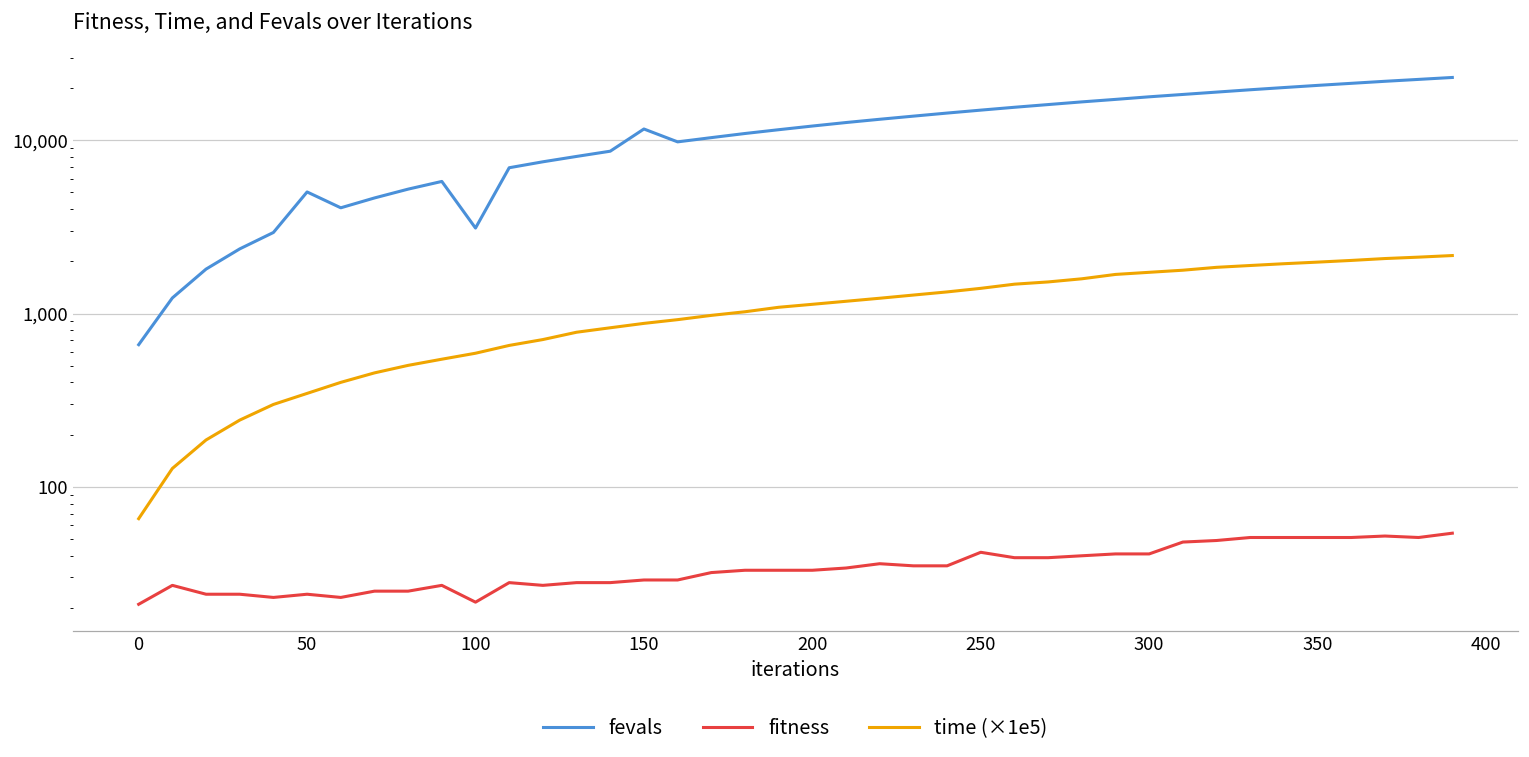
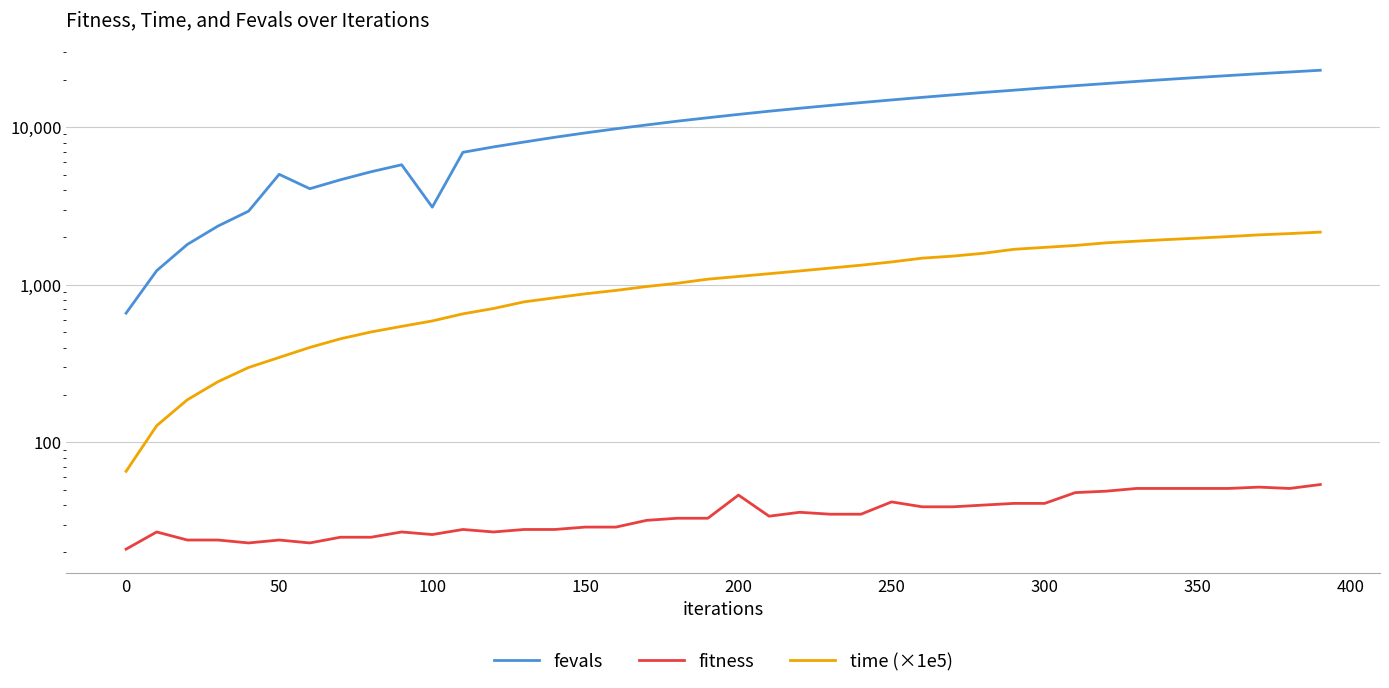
fitness, 100: 22 -> 26
fevals, 150: 12,000 -> 9,000
fitness, 200: 33 -> 46
